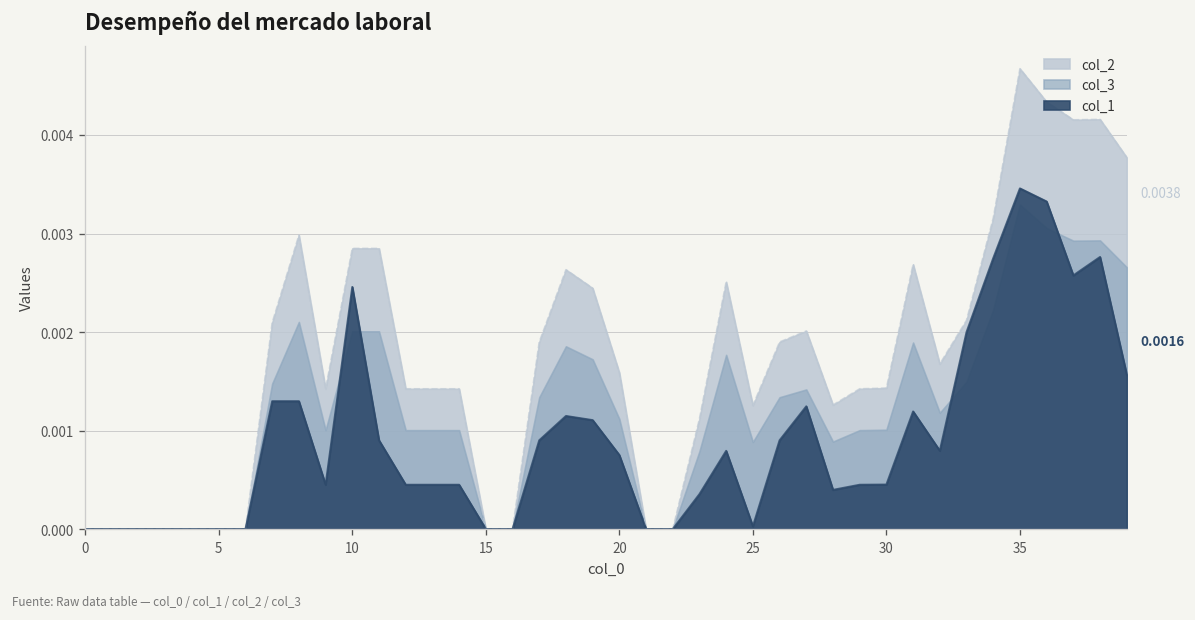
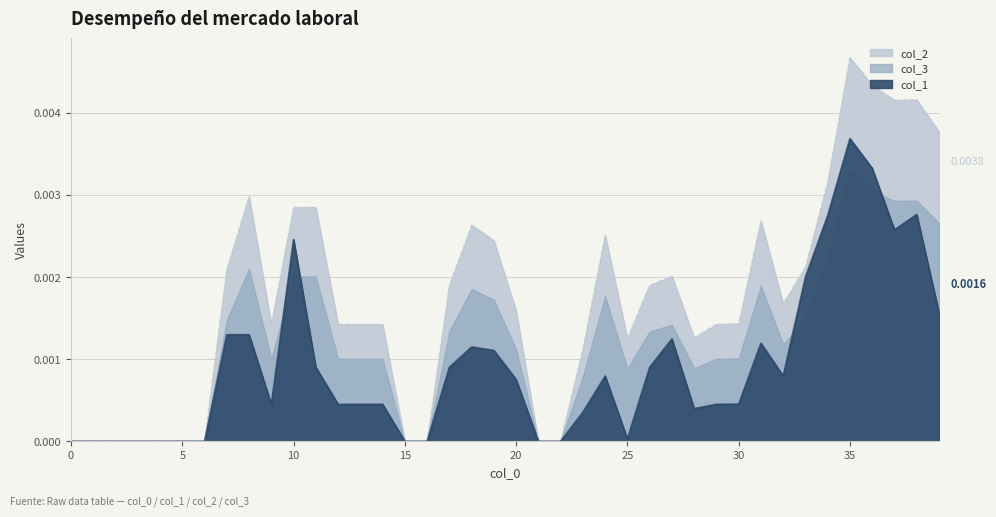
col_1, 35: 0.0035 -> 0.0037
